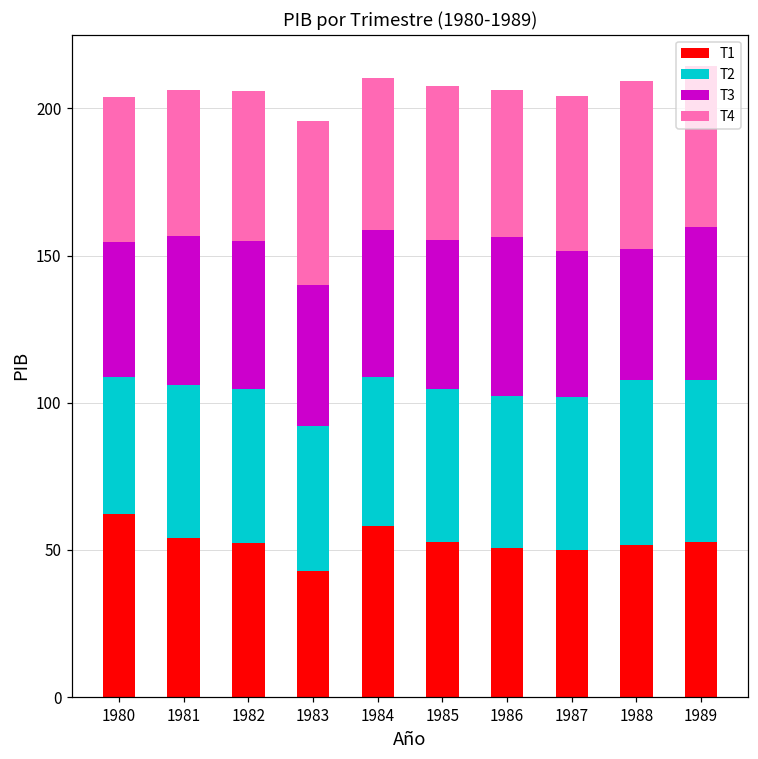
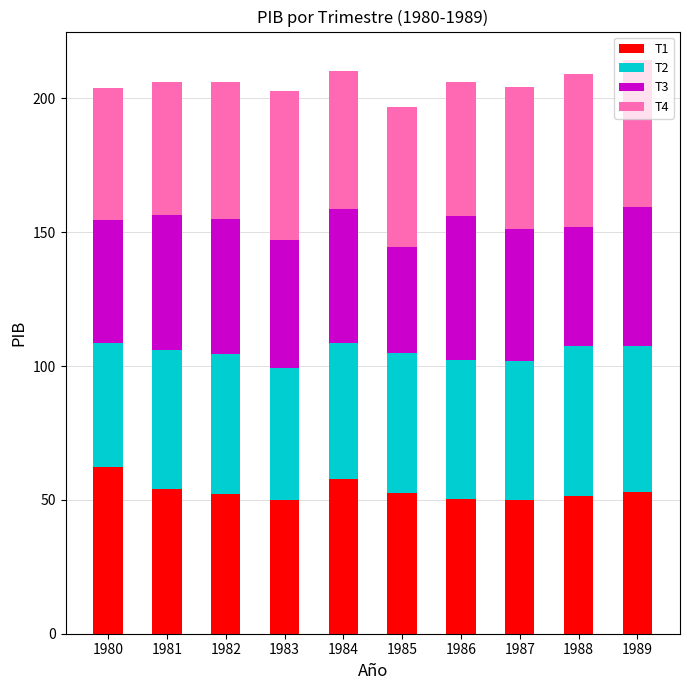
T1, 1983: 43 -> 50
T3, 1985: 50 -> 40
